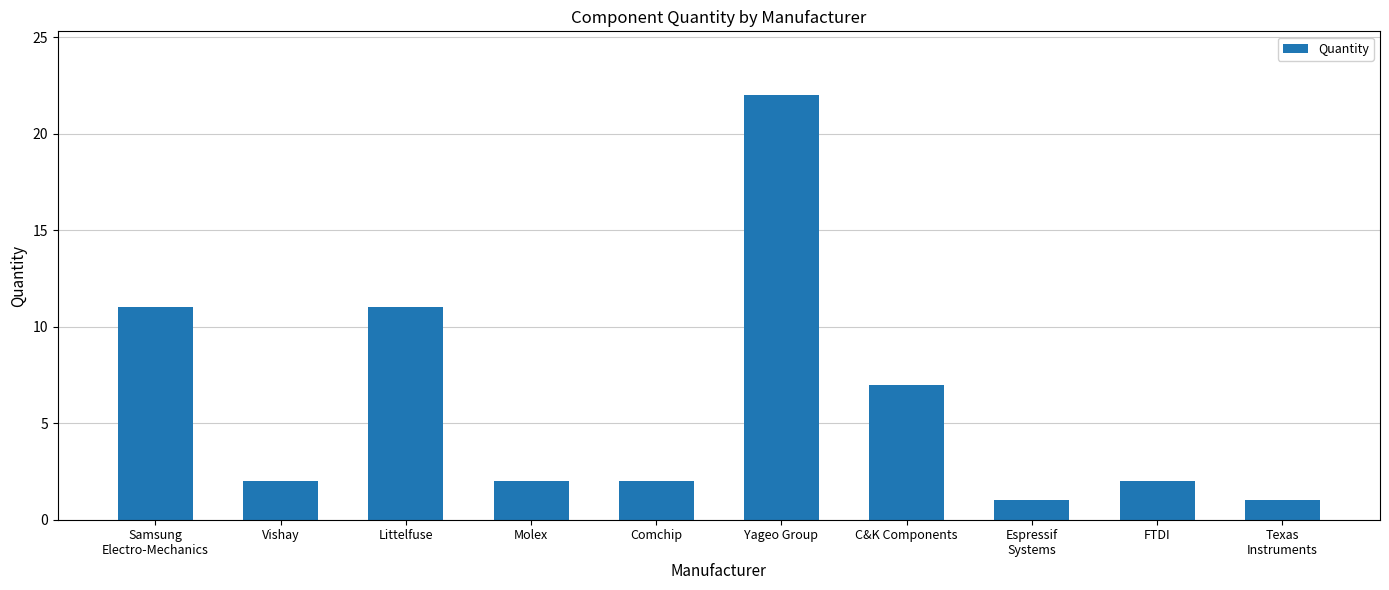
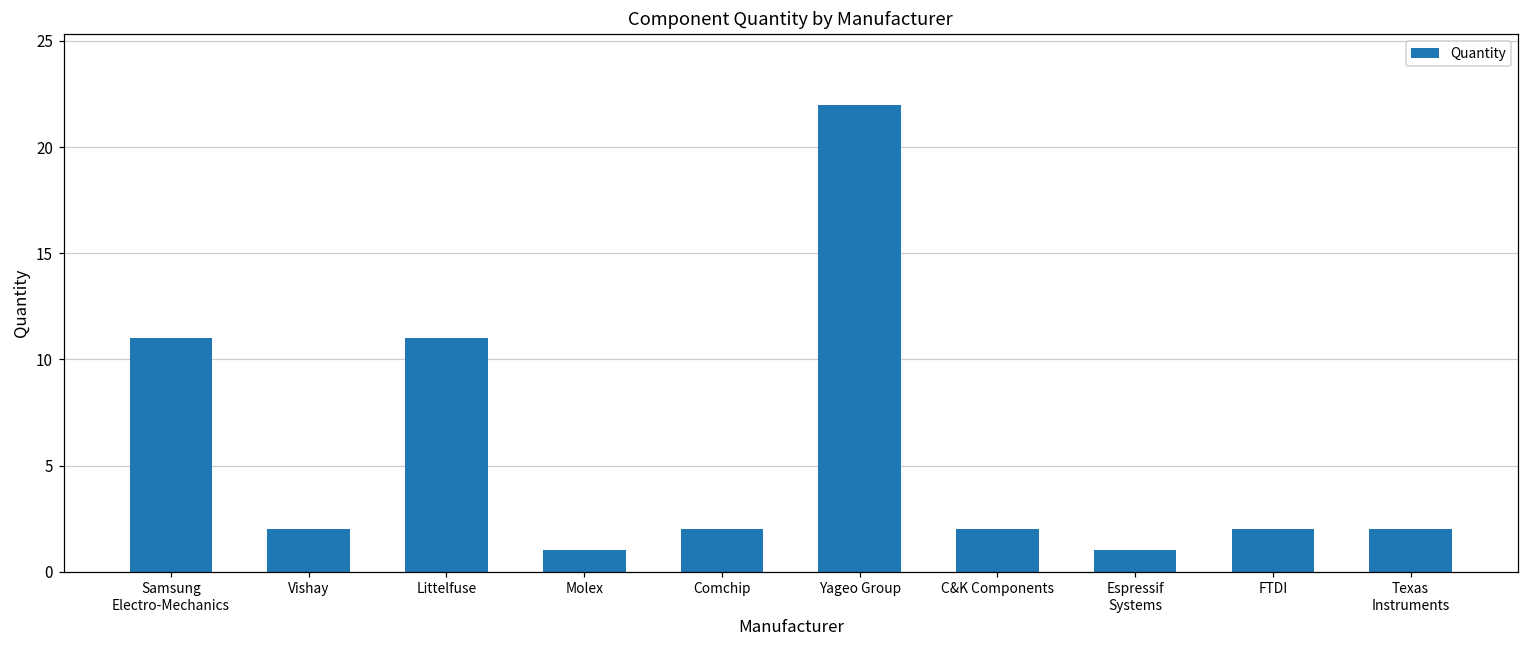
Molex: 2 -> 1
C&K Components: 7 -> 2
Texas Instruments: 1 -> 2
